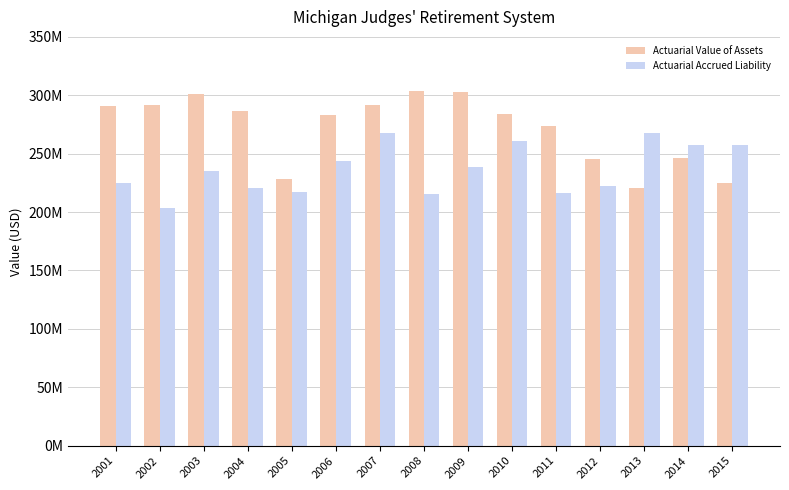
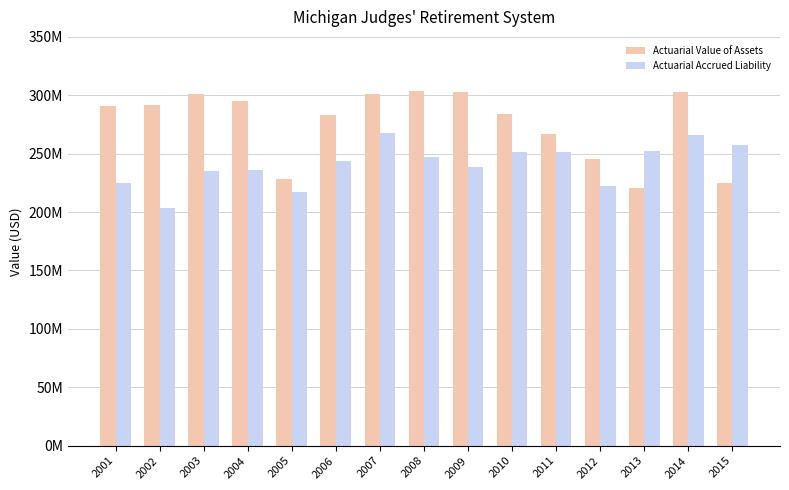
Actuarial Value of Assets, 2004: 287000000 -> 295000000
Actuarial Accrued Liability, 2004: 221000000 -> 236000000
Actuarial Value of Assets, 2007: 291000000 -> 301000000
Actuarial Accrued Liability, 2008: 215000000 -> 247000000
Actuarial Accrued Liability, 2010: 261000000 -> 252000000
Actuarial Value of Assets, 2011: 274000000 -> 267000000
Actuarial Accrued Liability, 2011: 216000000 -> 252000000
Actuarial Accrued Liability, 2013: 268000000 -> 252000000
Actuarial Value of Assets, 2014: 246000000 -> 303000000
Actuarial Accrued Liability, 2014: 257000000 -> 266000000
